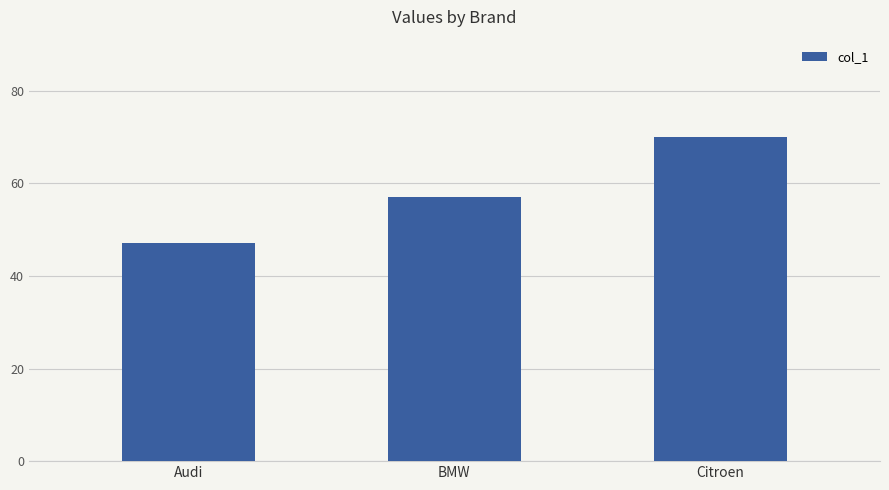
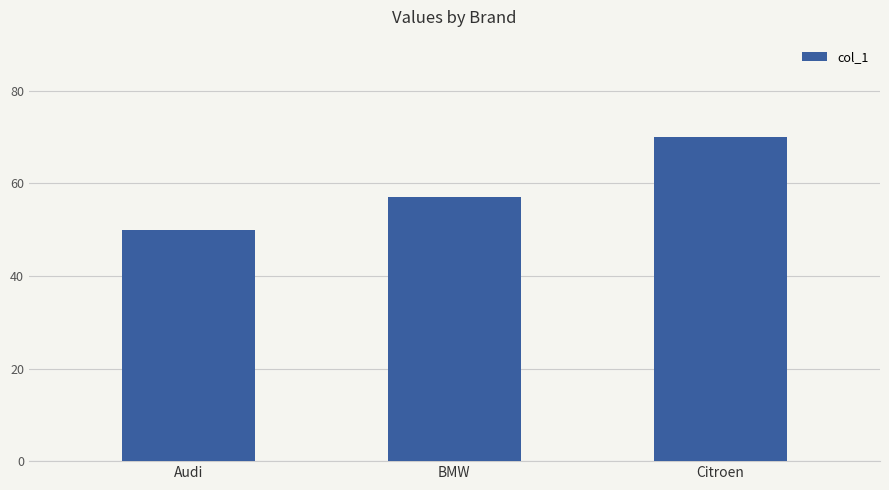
Audi: 47 -> 50
